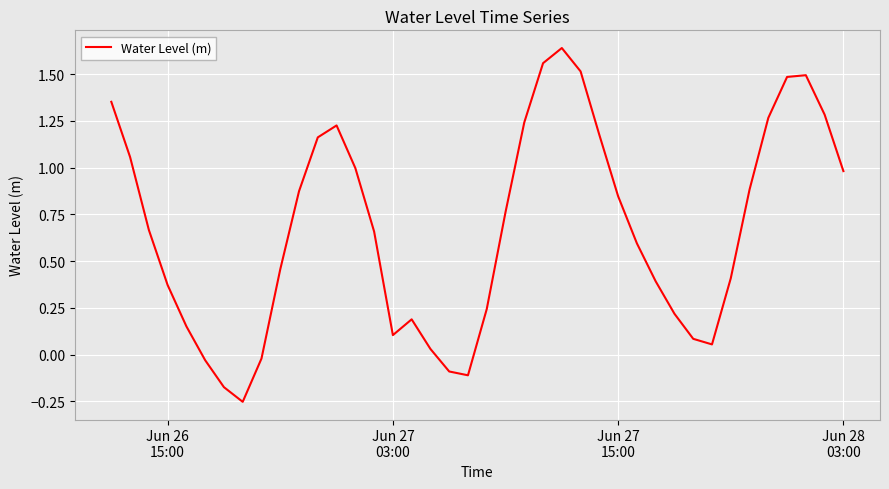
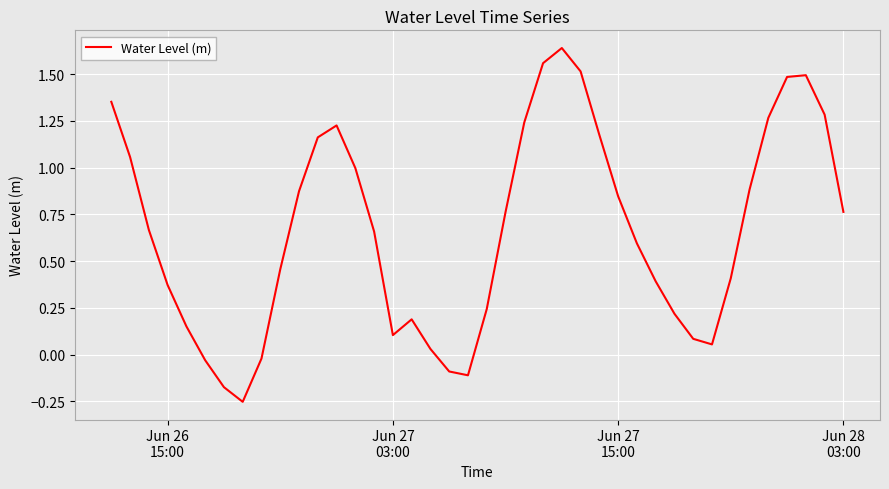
Jun 28 03:00: 0.98 -> 0.76
